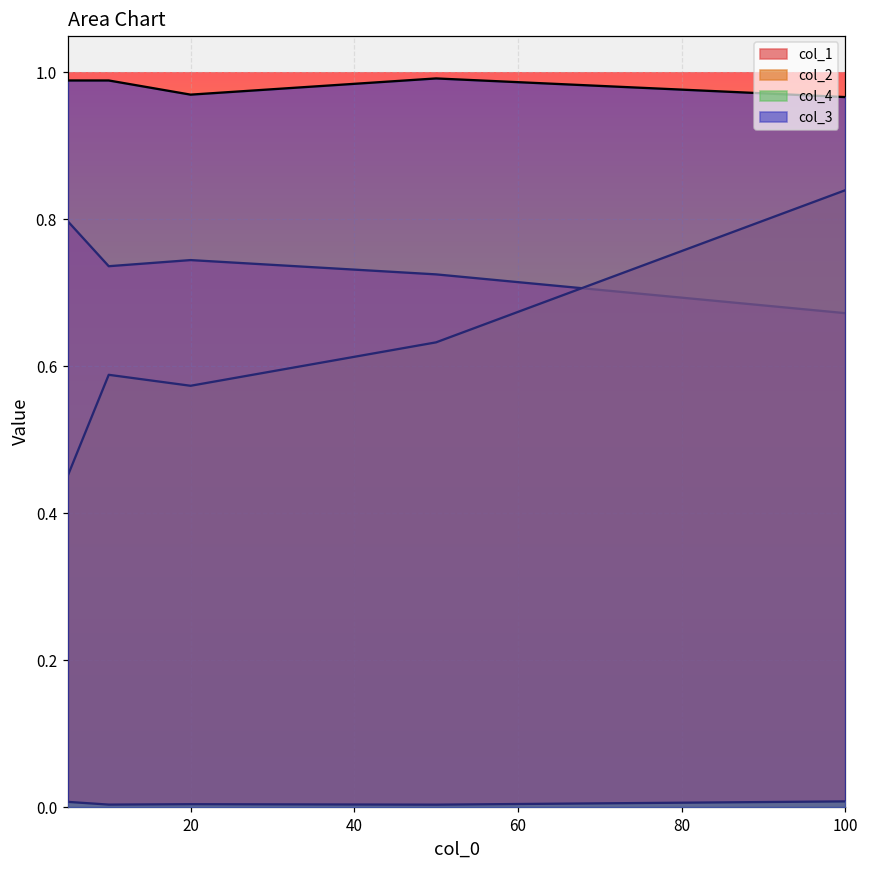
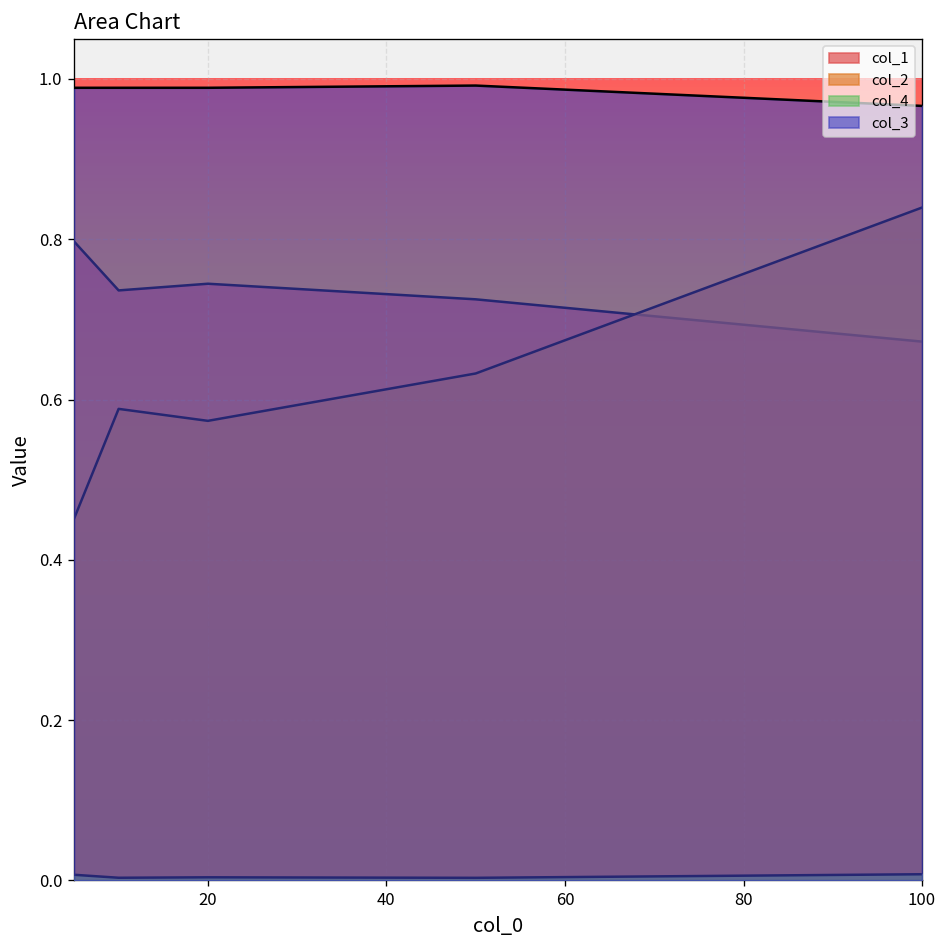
col_3, 20: 0.97 -> 0.99
